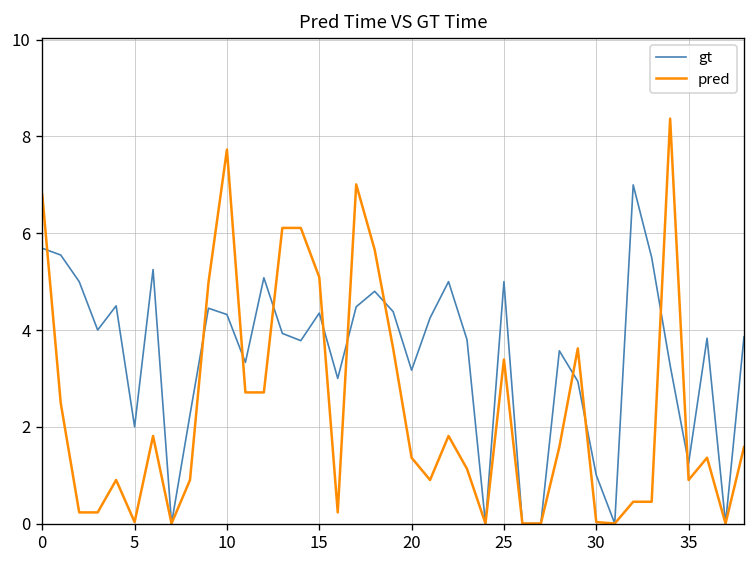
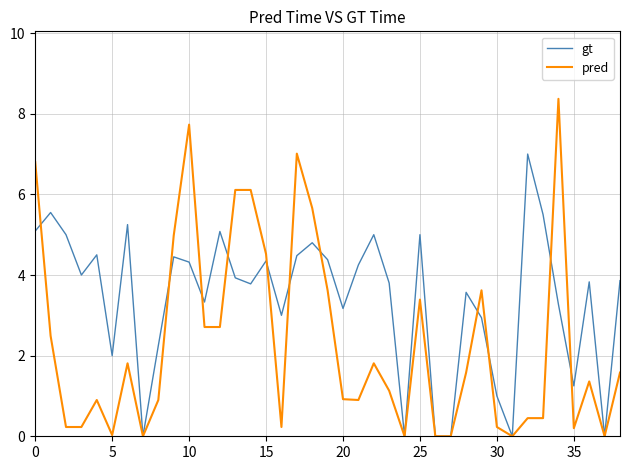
gt, 0: 5.7 -> 5.1
pred, 15: 5.1 -> 4.5
pred, 20: 1.4 -> 0.9
pred, 30: 0.0 -> 0.2
pred, 35: 0.9 -> 0.2
